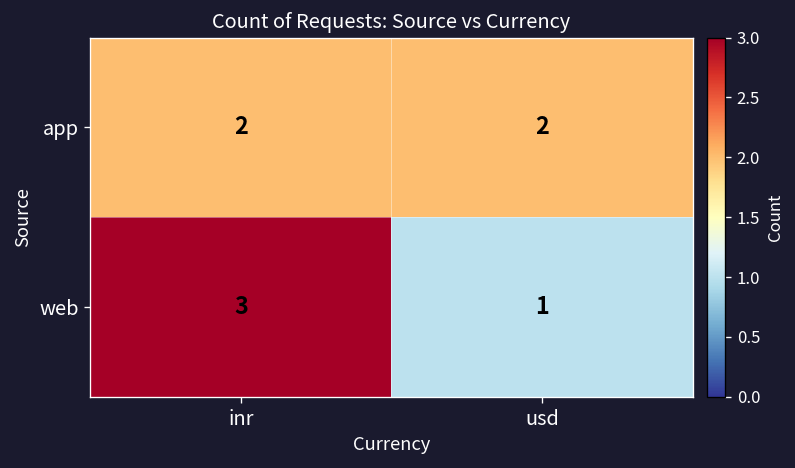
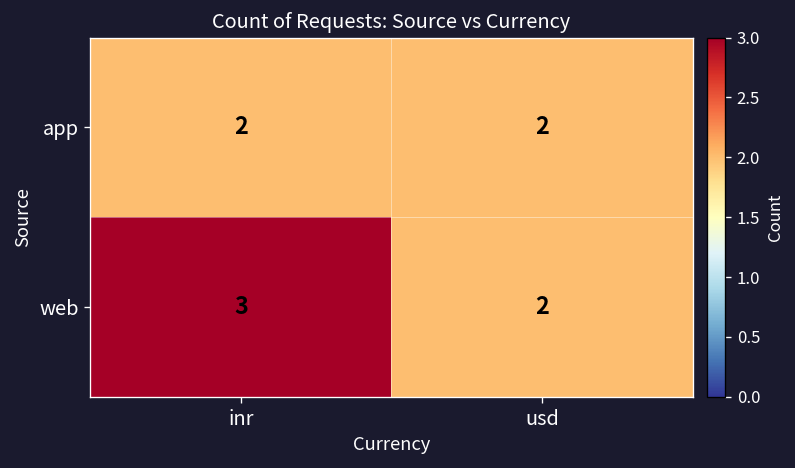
web, usd: 1 -> 2
